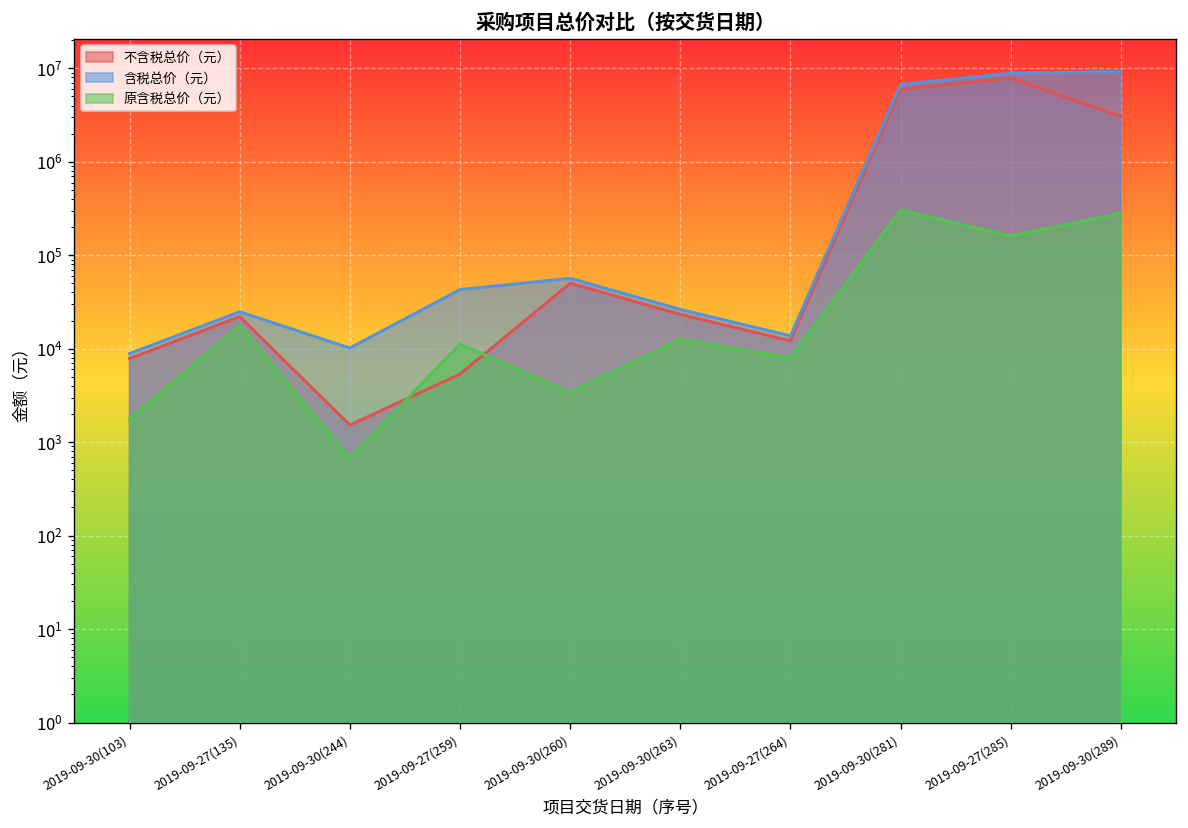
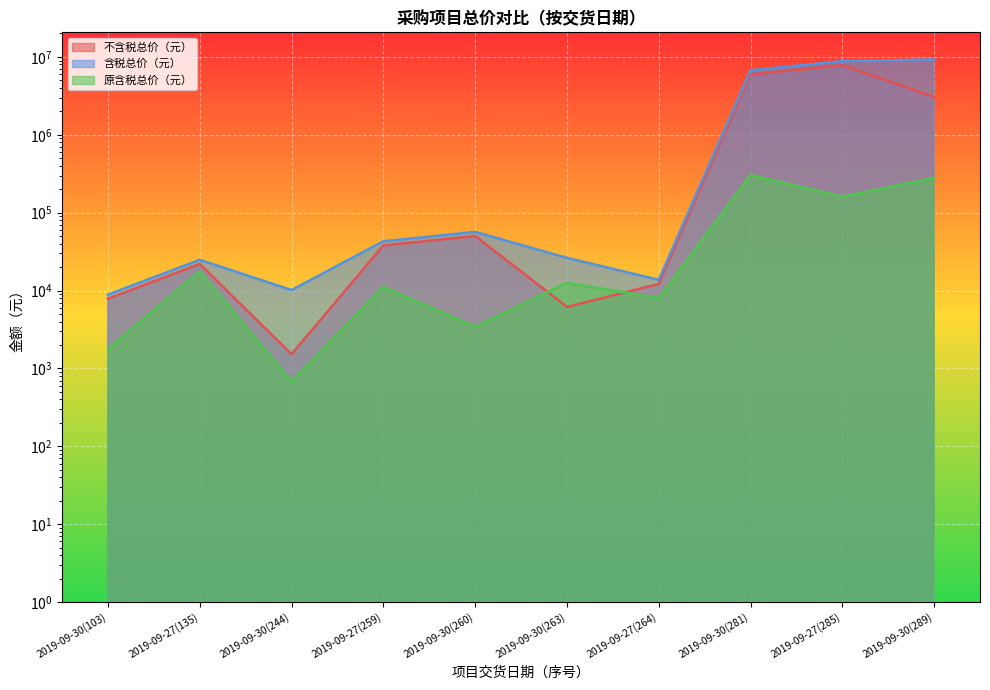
不含税总价（元）, 2019-09-27(259): 5000 -> 40000
不含税总价（元）, 2019-09-30(263): 23000 -> 6000
